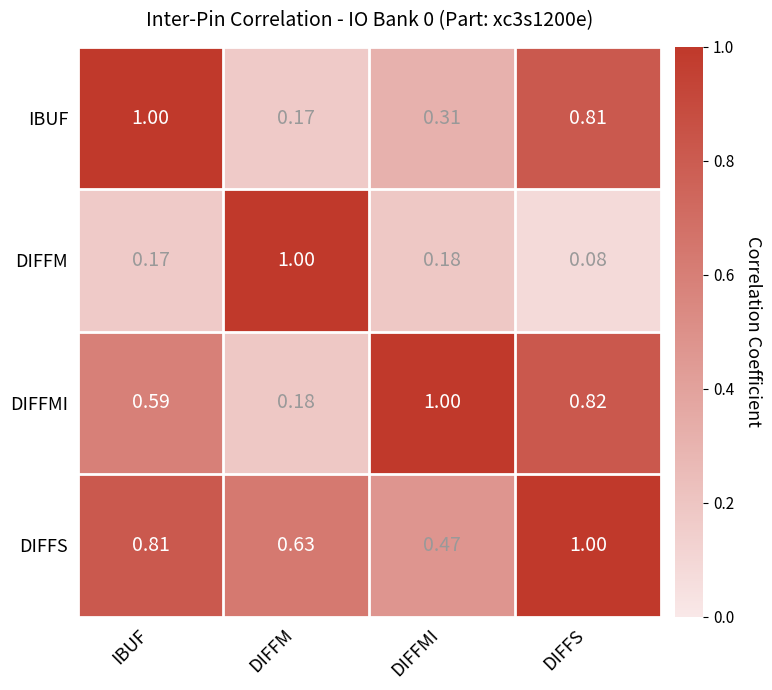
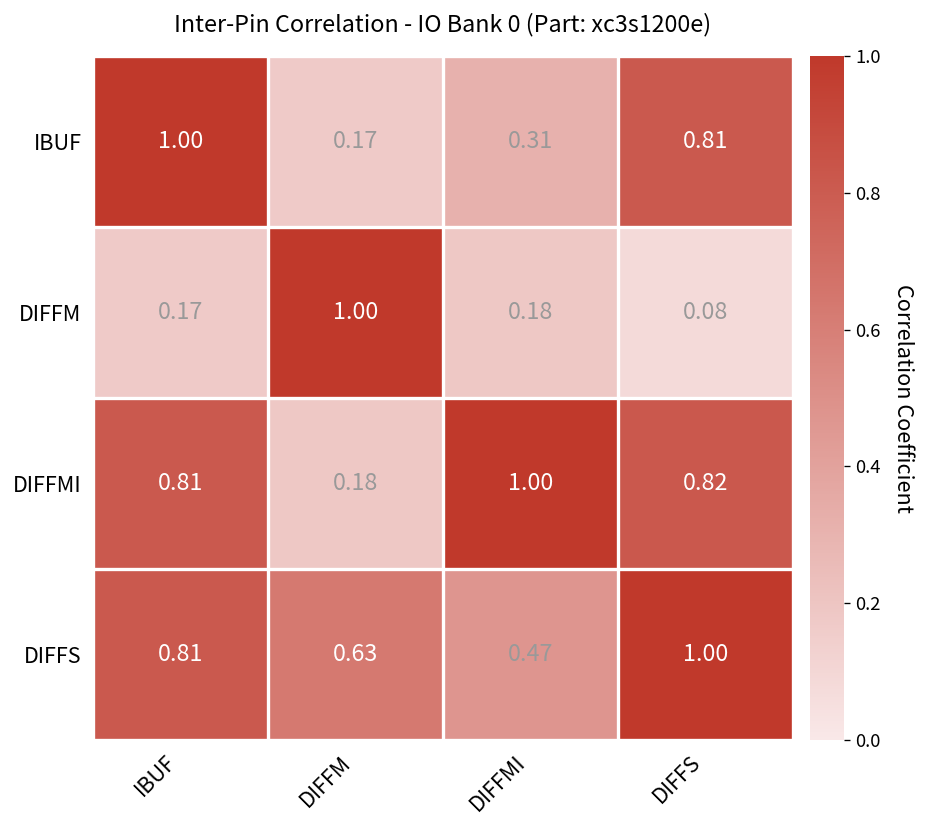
DIFFMI, IBUF: 0.59 -> 0.81
